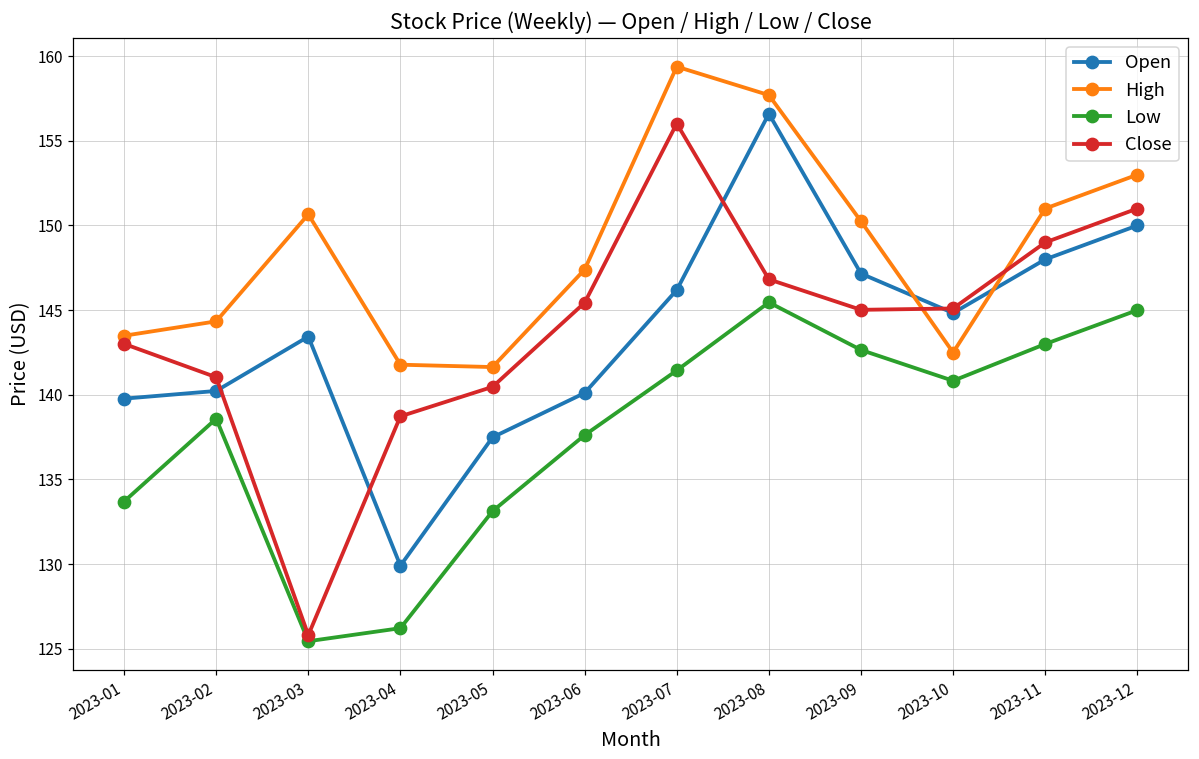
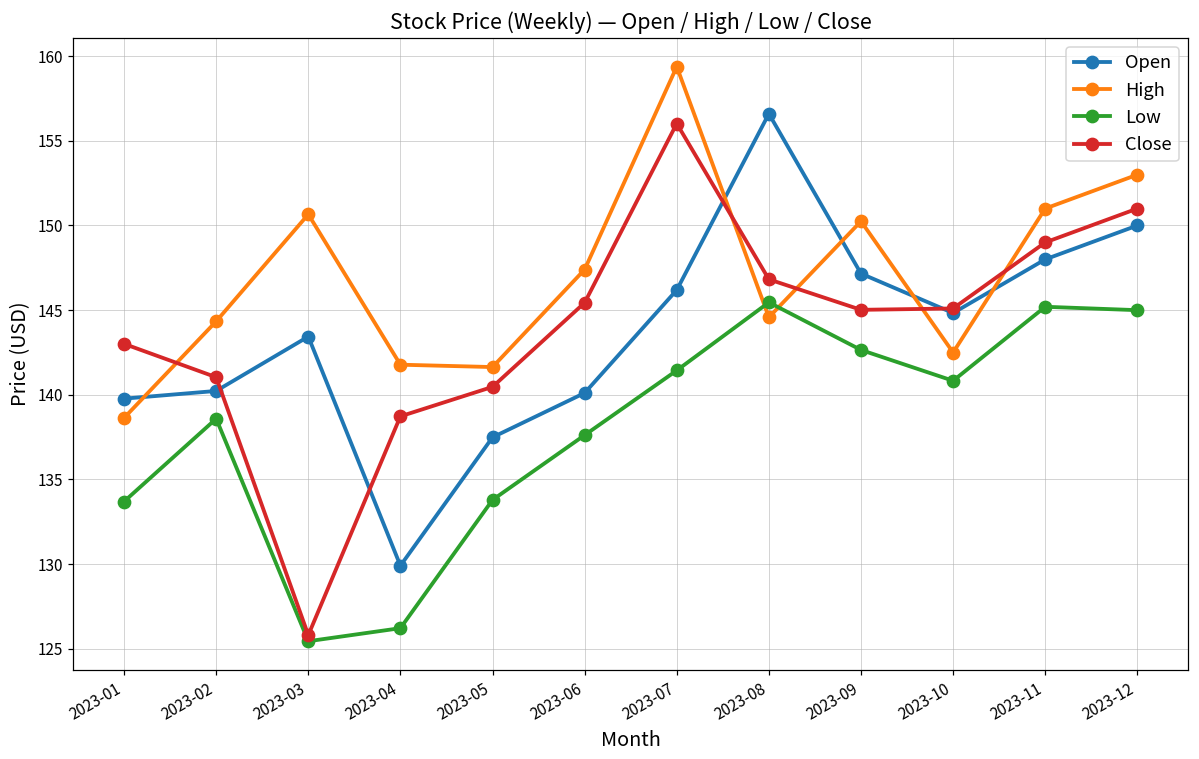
High, 2023-01: 143.5 -> 138.6
Low, 2023-05: 133.1 -> 133.8
High, 2023-08: 157.7 -> 144.6
Low, 2023-11: 143.0 -> 145.2
